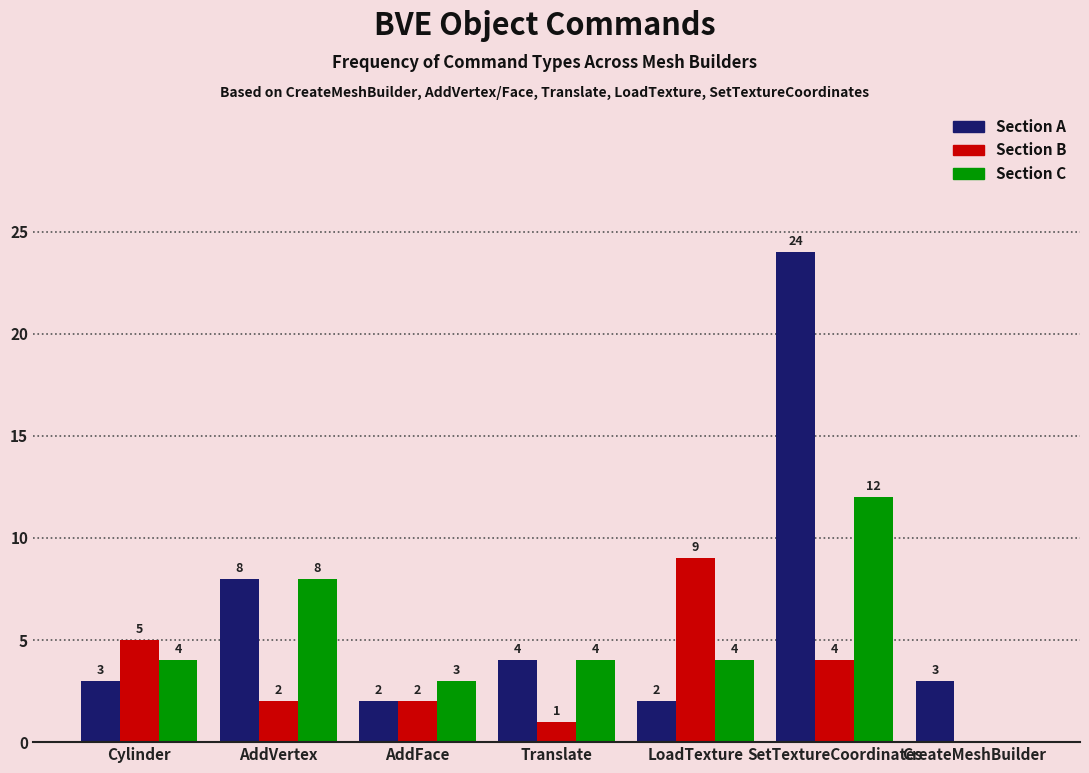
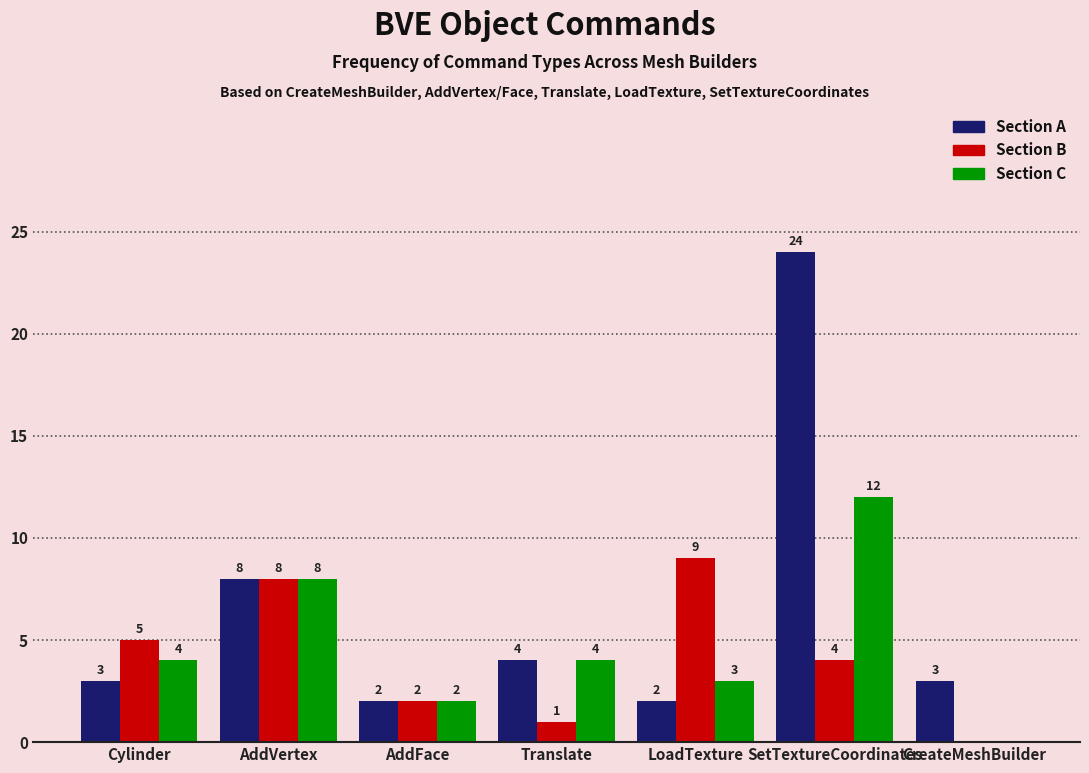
Section B, AddVertex: 2 -> 8
Section C, AddFace: 3 -> 2
Section C, LoadTexture: 4 -> 3
